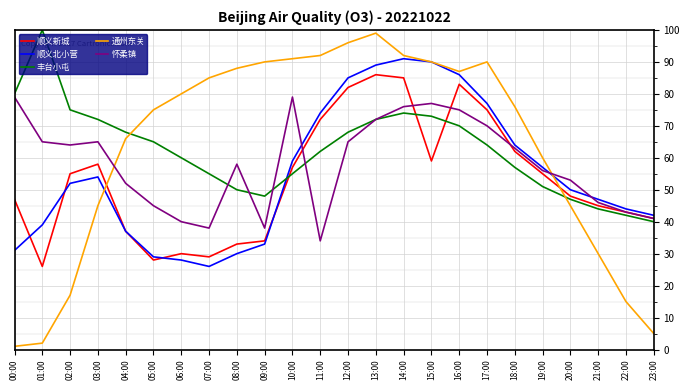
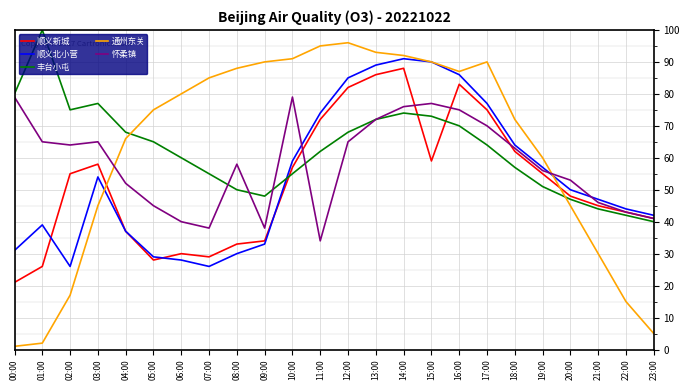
顺义新城, 00:00: 47 -> 21
顺义北小营, 02:00: 52 -> 26
丰台小屯, 03:00: 72 -> 77
通州东关, 11:00: 92 -> 95
通州东关, 13:00: 99 -> 93
顺义新城, 14:00: 85 -> 88
通州东关, 18:00: 76 -> 72
